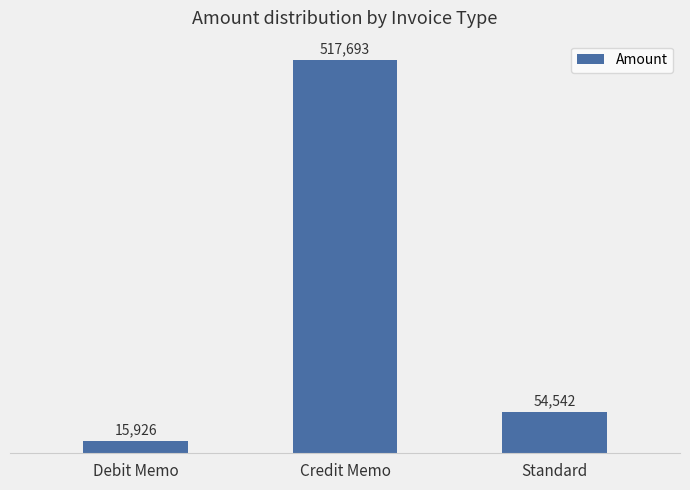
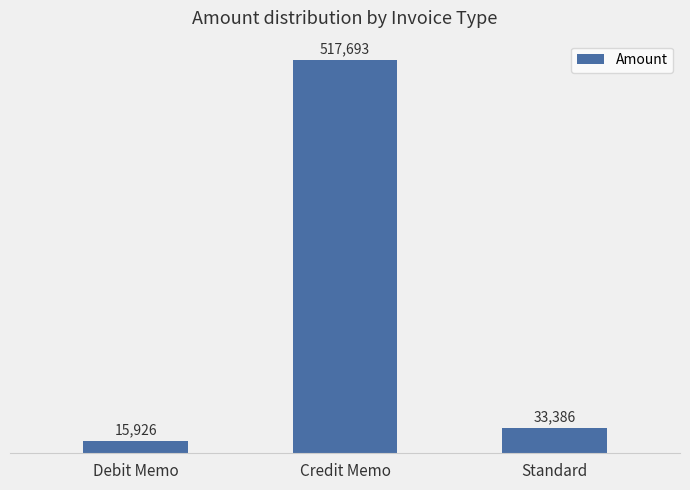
Standard: 54,542 -> 33,386
